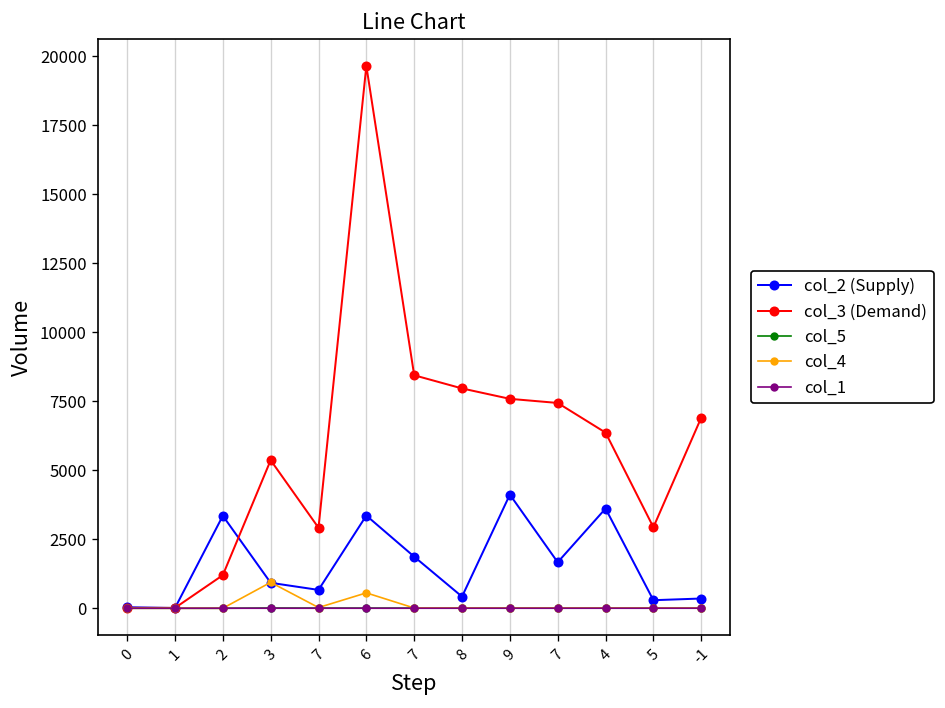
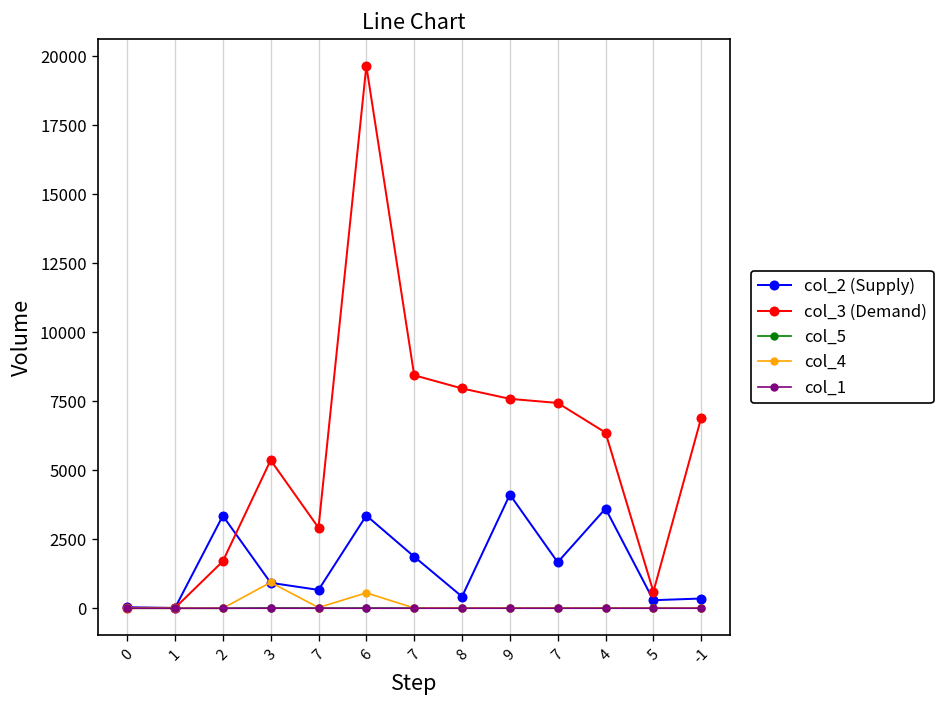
col_3 (Demand), 2: 1200 -> 1700
col_3 (Demand), 5: 2900 -> 600
